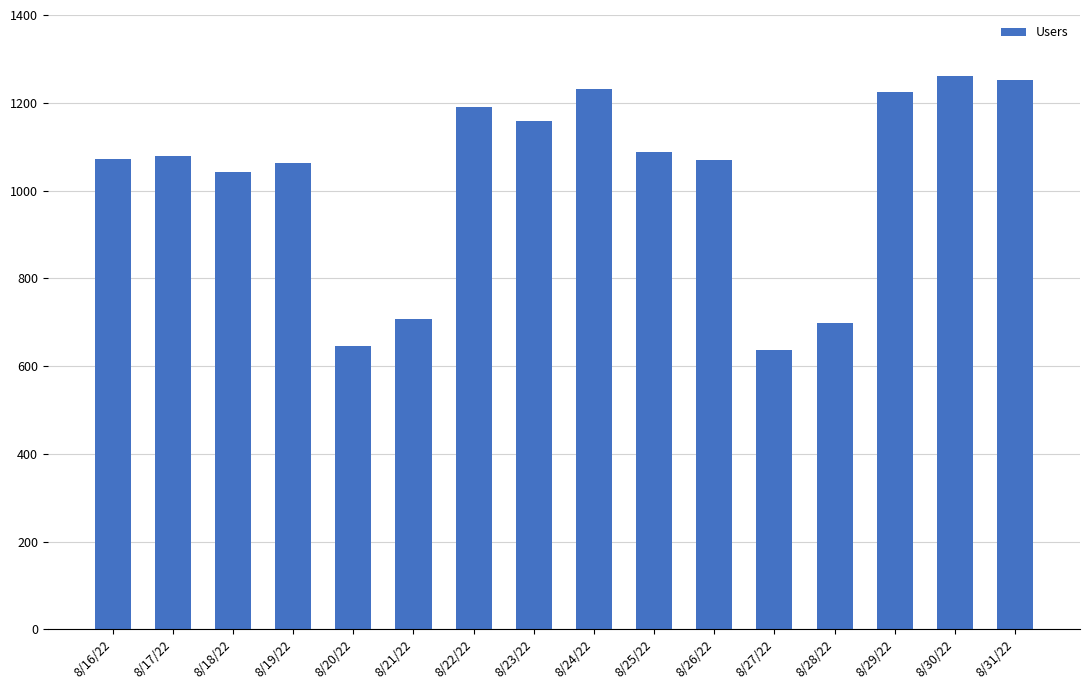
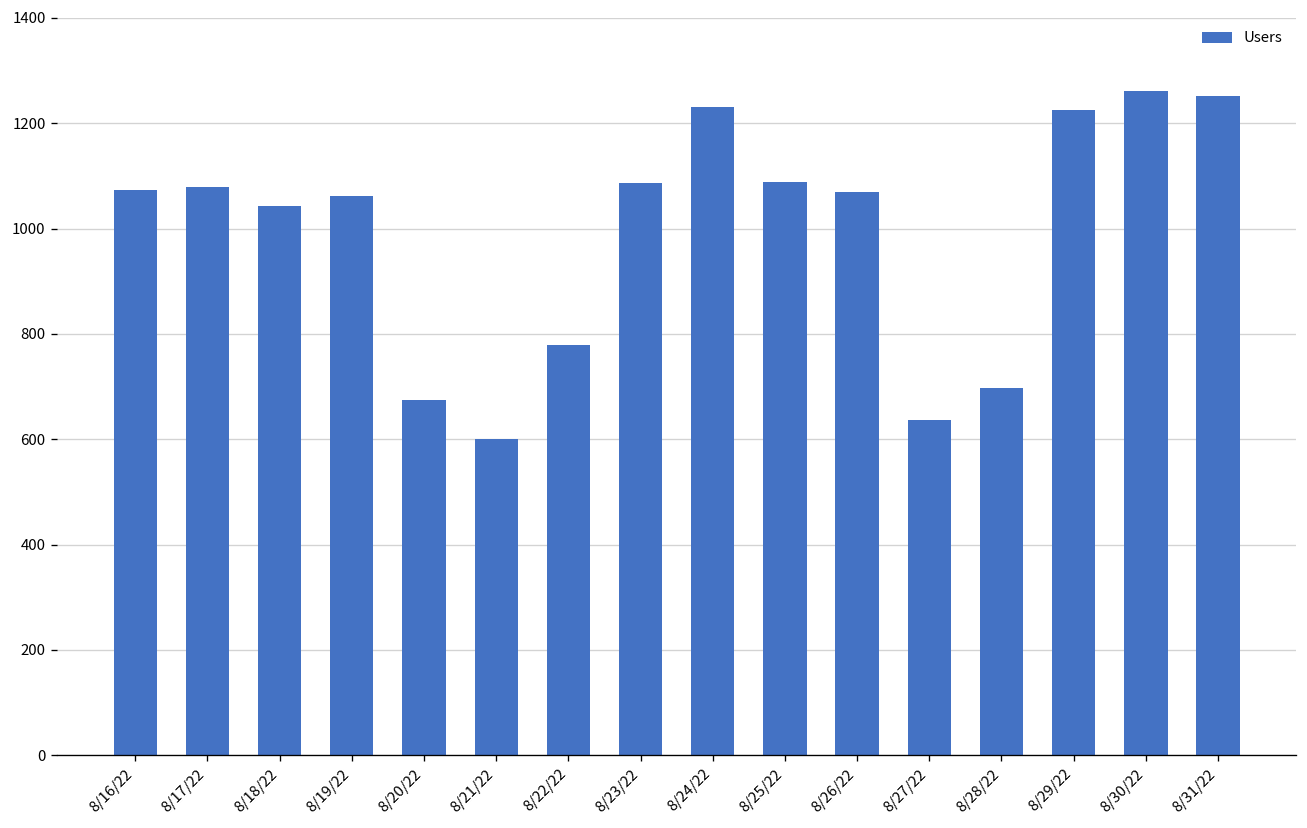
8/20/22: 650 -> 680
8/21/22: 710 -> 600
8/22/22: 1190 -> 780
8/23/22: 1160 -> 1090
